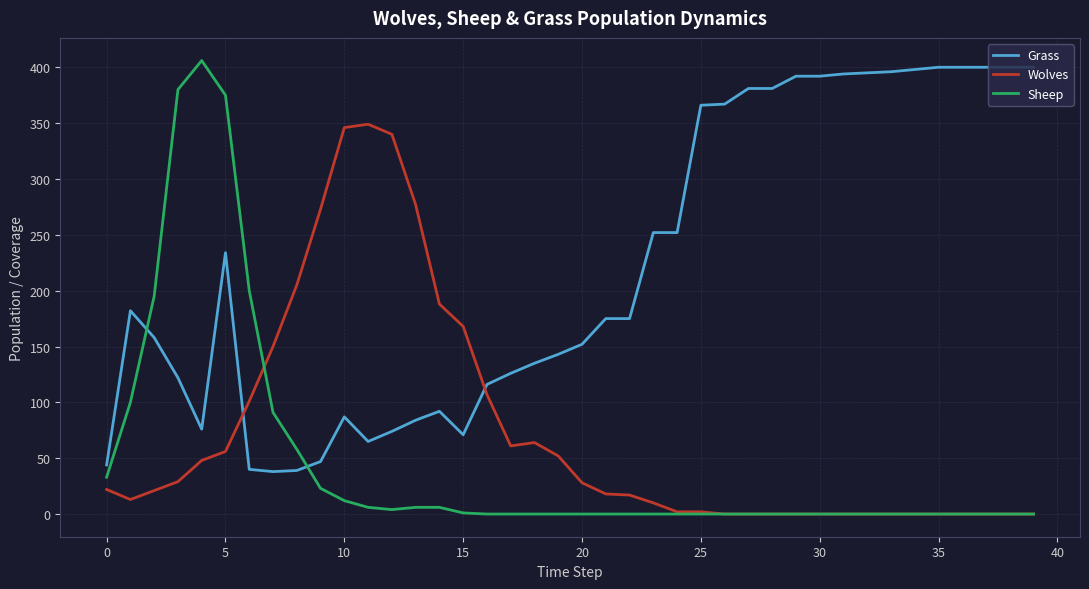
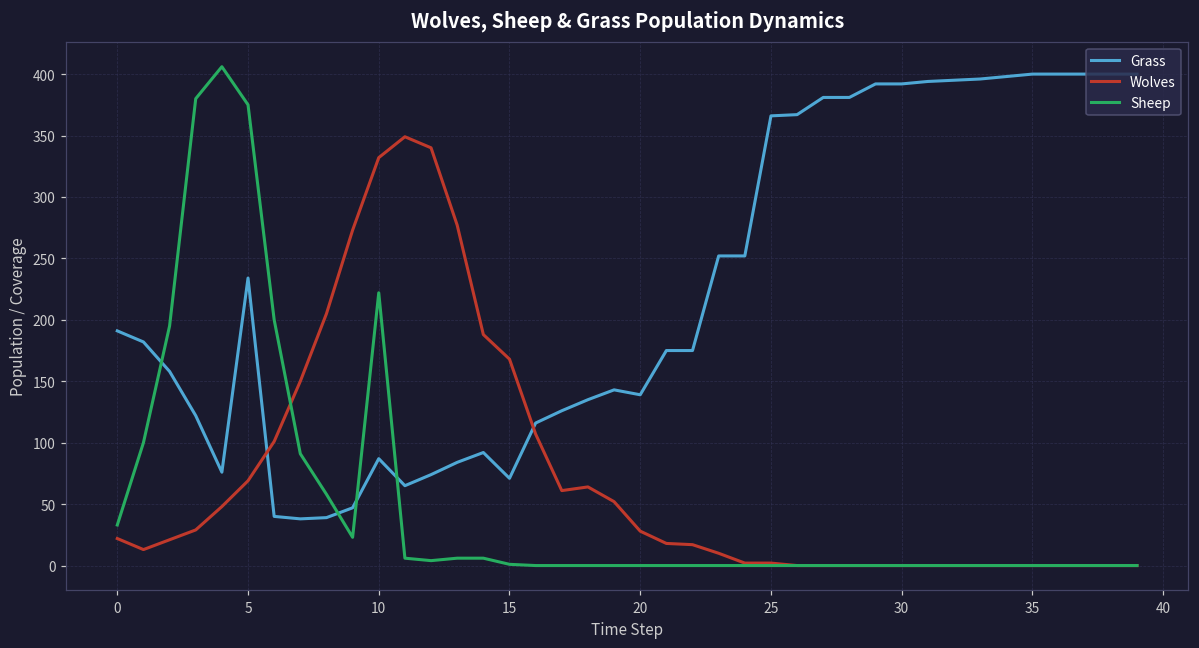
Grass, 0: 44 -> 191
Wolves, 5: 56 -> 69
Wolves, 10: 346 -> 332
Sheep, 10: 12 -> 222
Grass, 20: 152 -> 139
